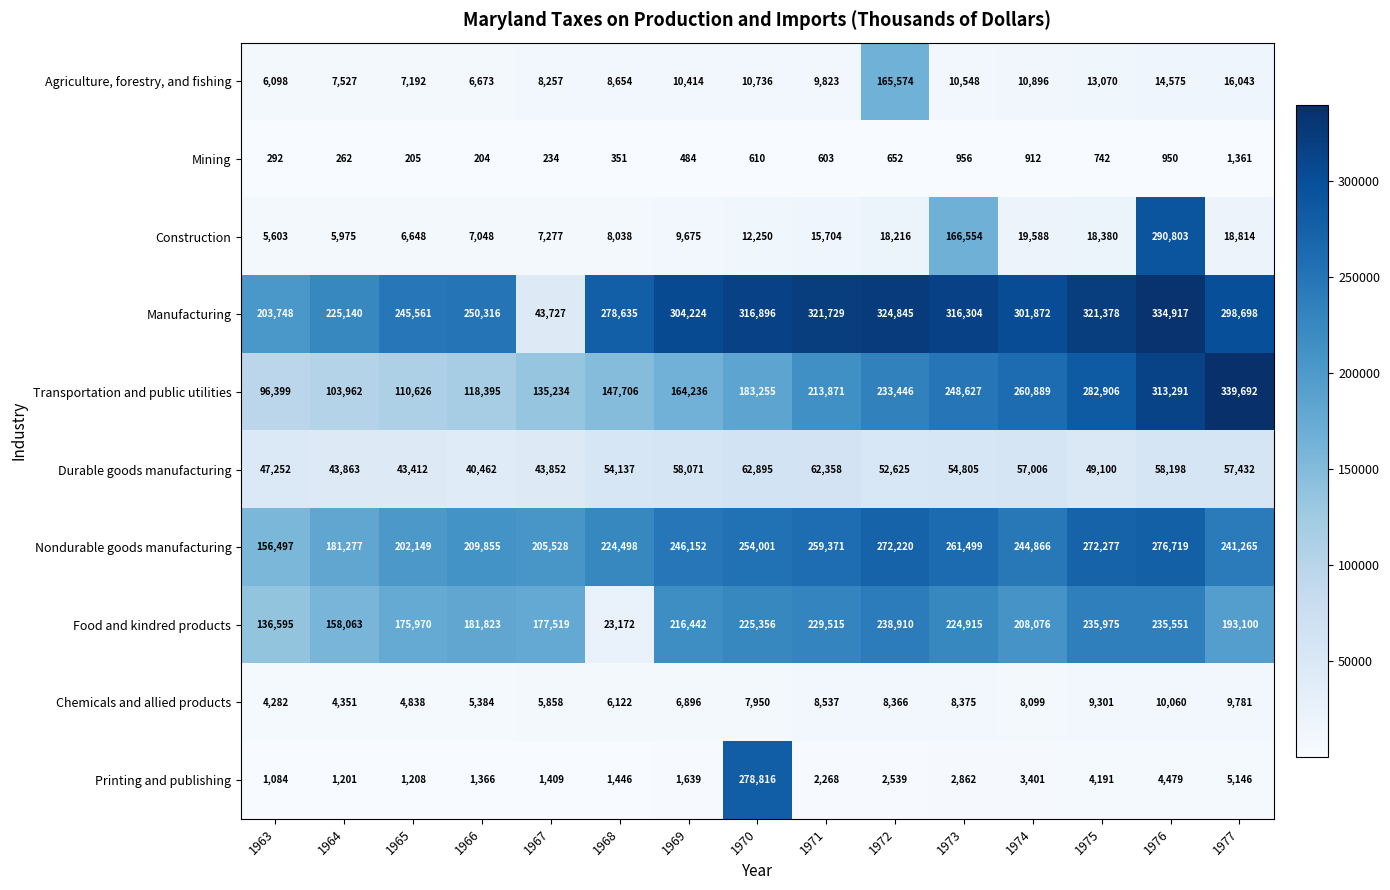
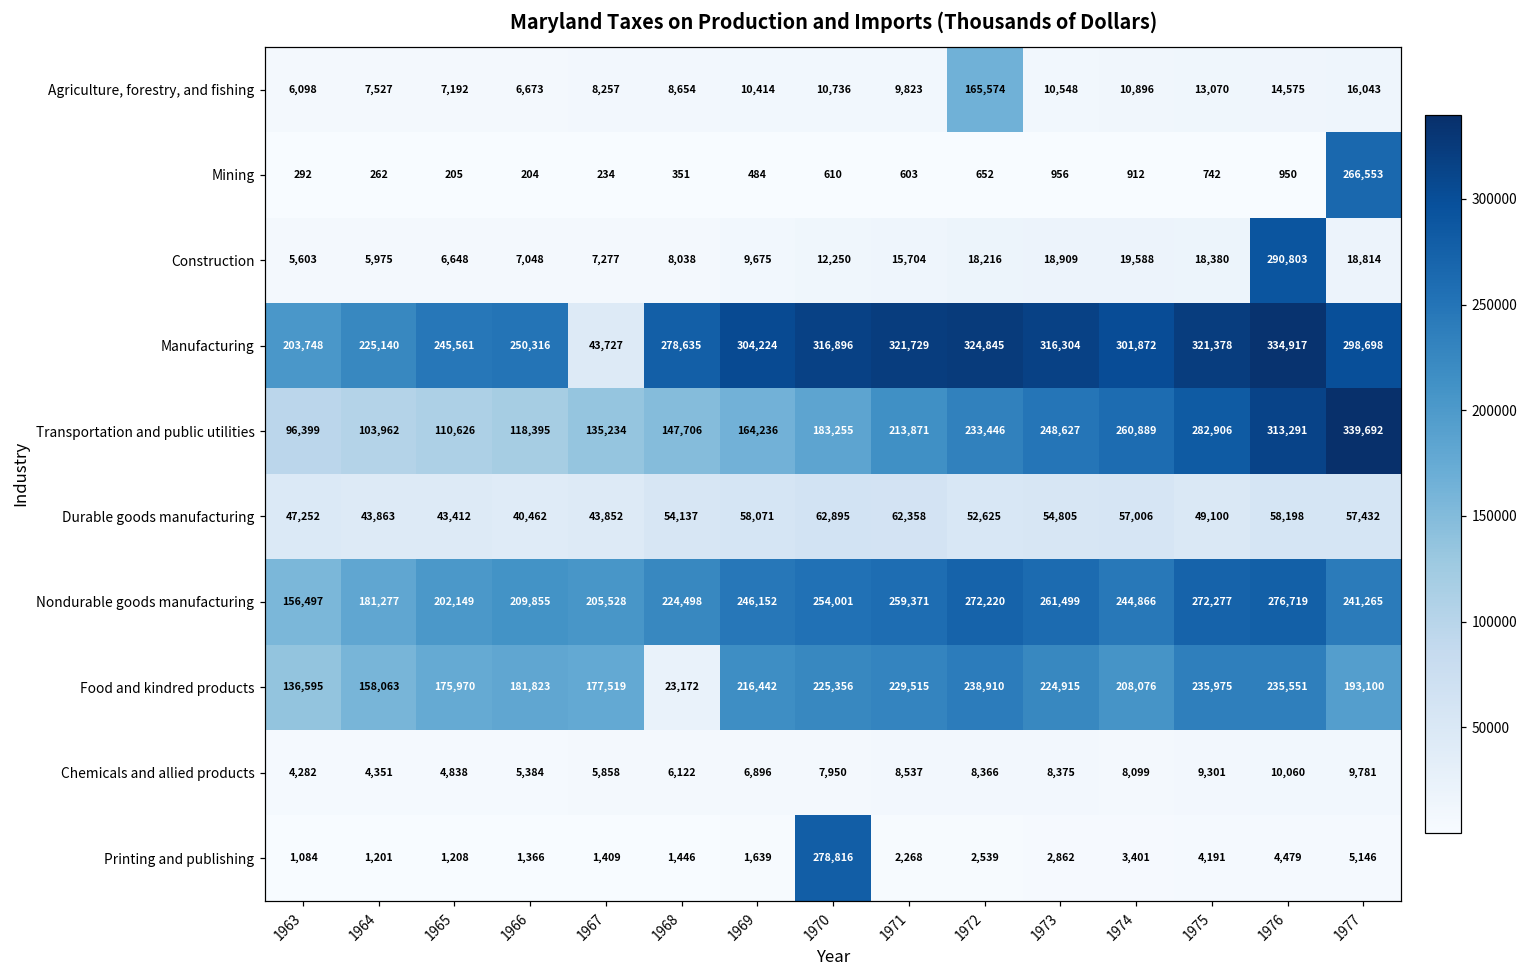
Mining, 1977: 1,361 -> 266,553
Construction, 1973: 166,554 -> 18,909
